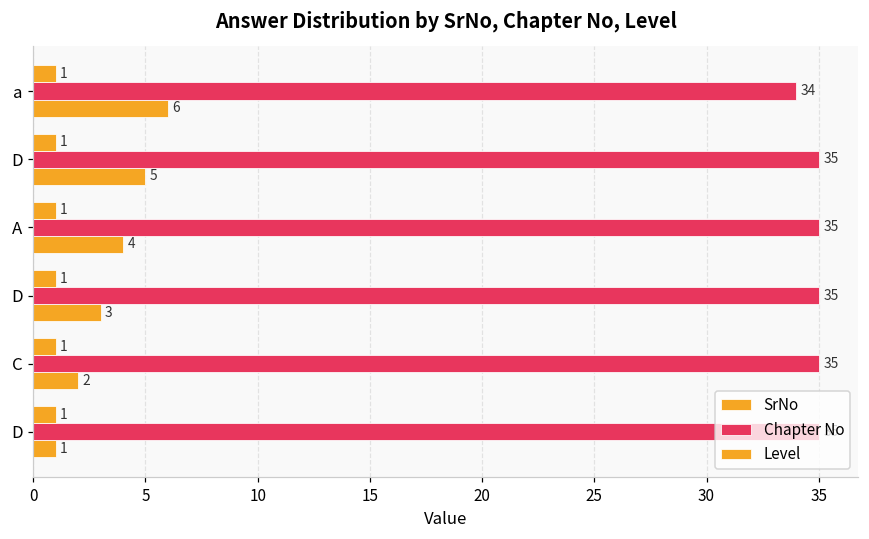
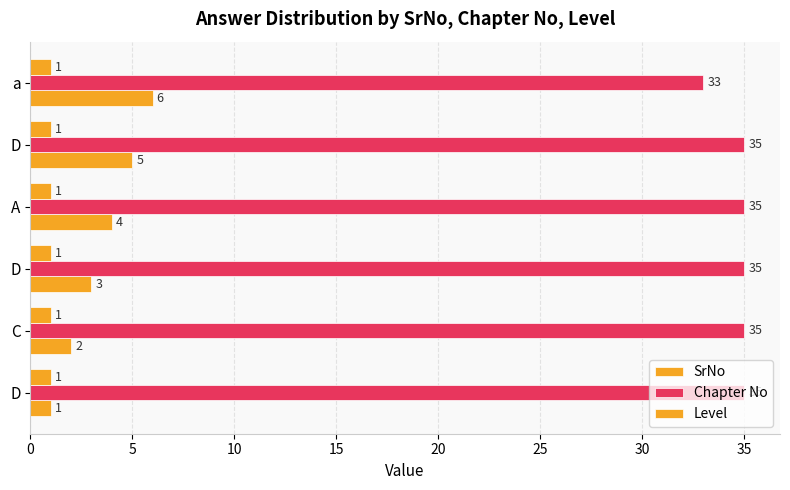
Chapter No, a: 34 -> 33
